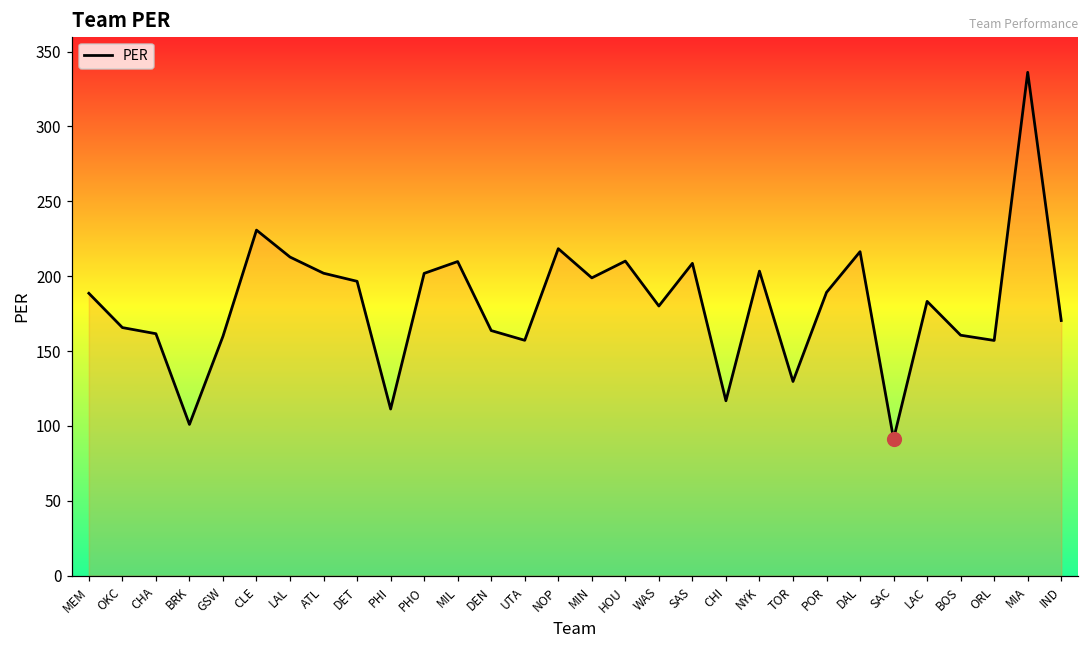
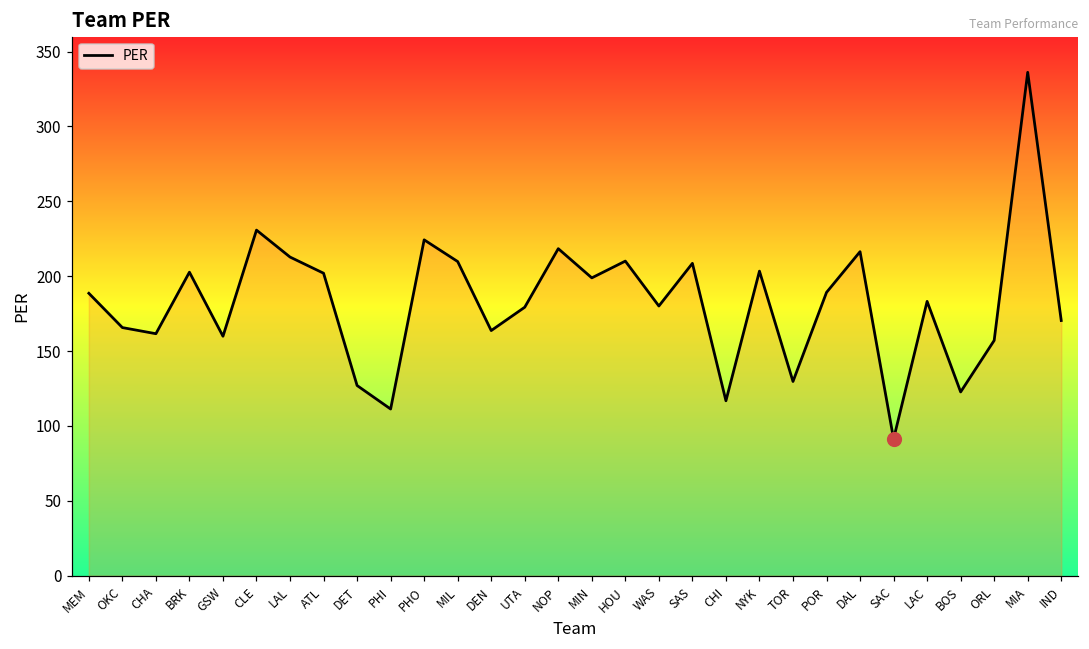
PER, BRK: 101 -> 203
PER, DET: 197 -> 127
PER, PHO: 202 -> 224
PER, UTA: 157 -> 179
PER, BOS: 161 -> 123
